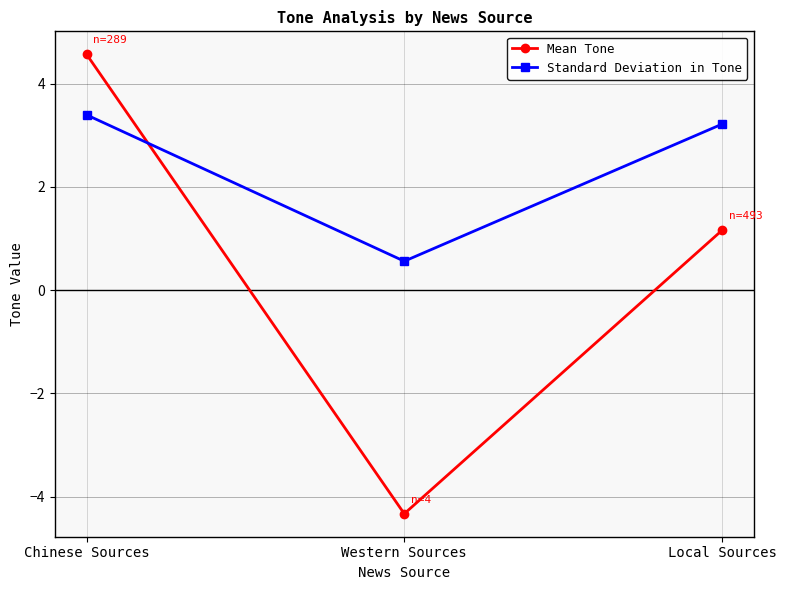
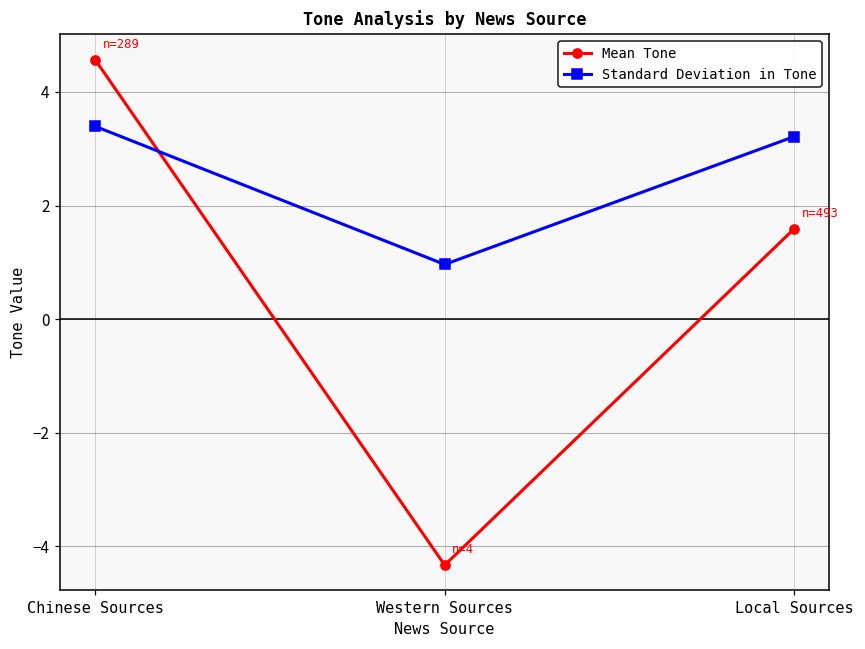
Standard Deviation in Tone, Western Sources: 0.6 -> 1.0
Mean Tone, Local Sources: 1.2 -> 1.6
